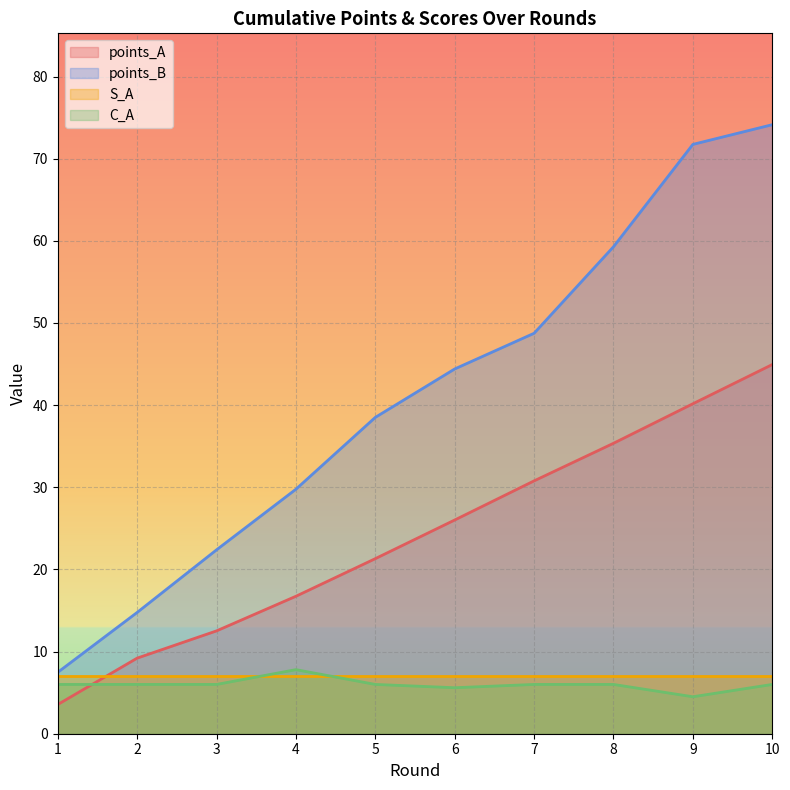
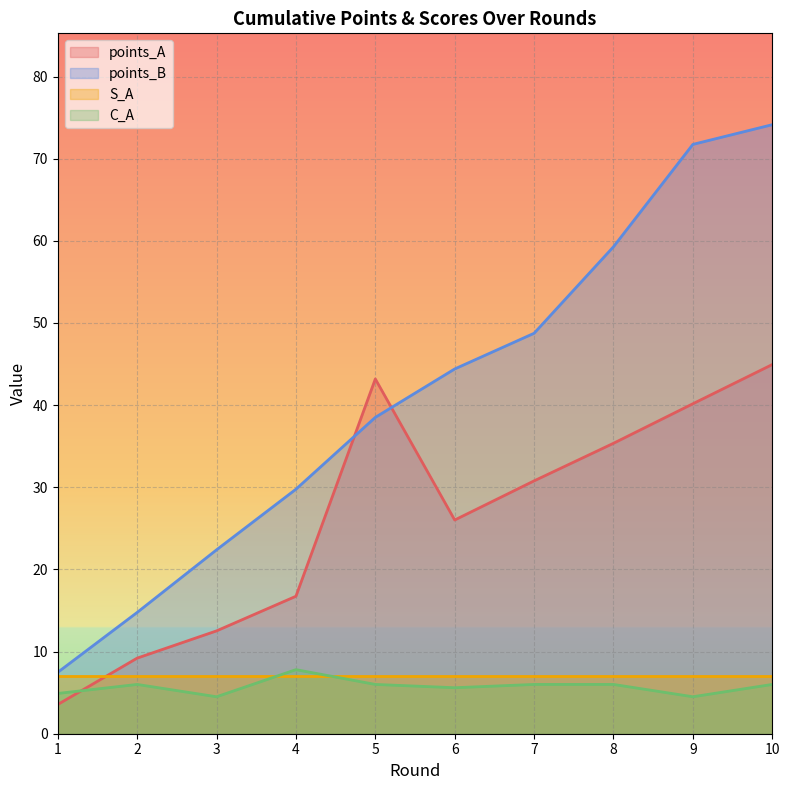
C_A, 1: 6 -> 5
C_A, 3: 6 -> 5
points_A, 5: 21 -> 43
